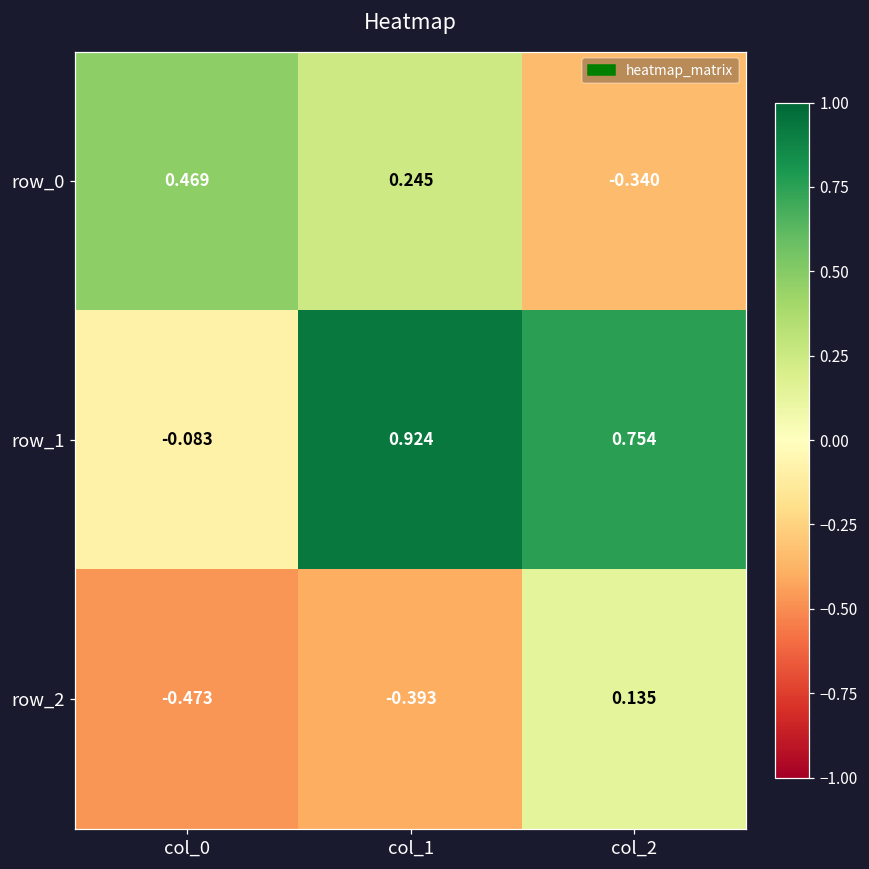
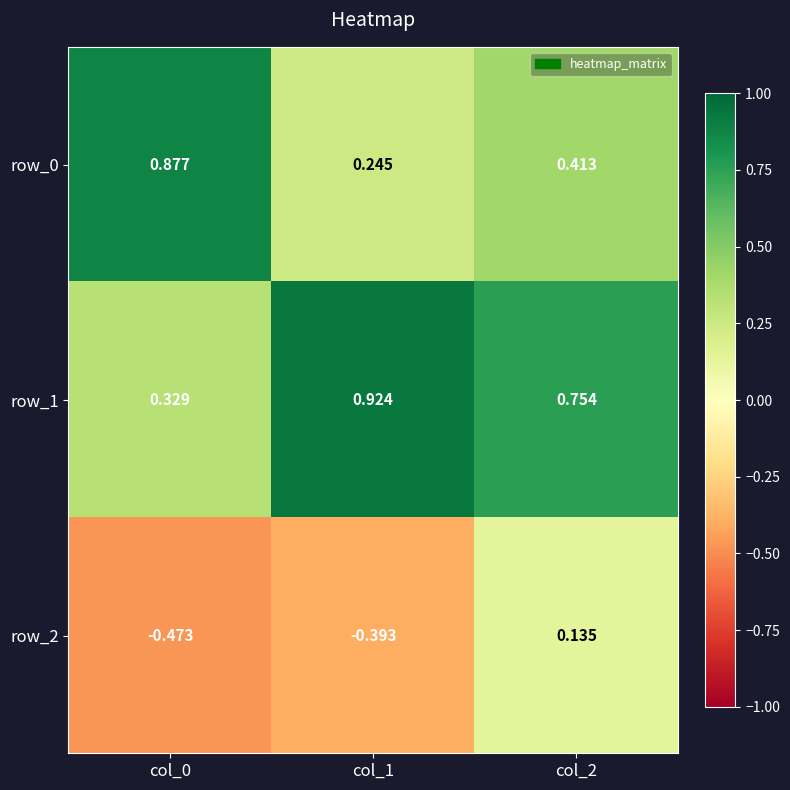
row_0, col_0: 0.469 -> 0.877
row_0, col_2: -0.340 -> 0.413
row_1, col_0: -0.083 -> 0.329
